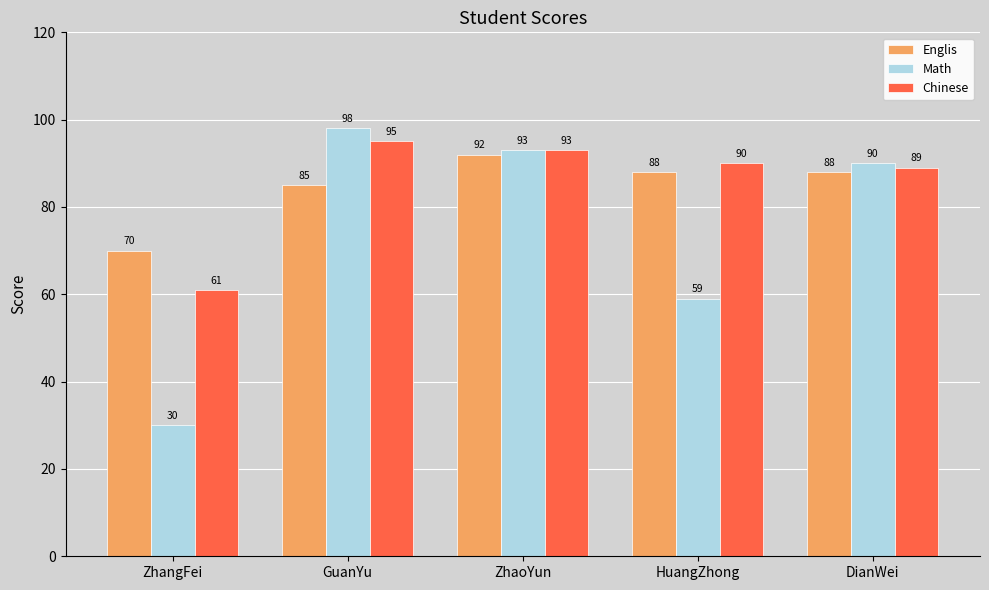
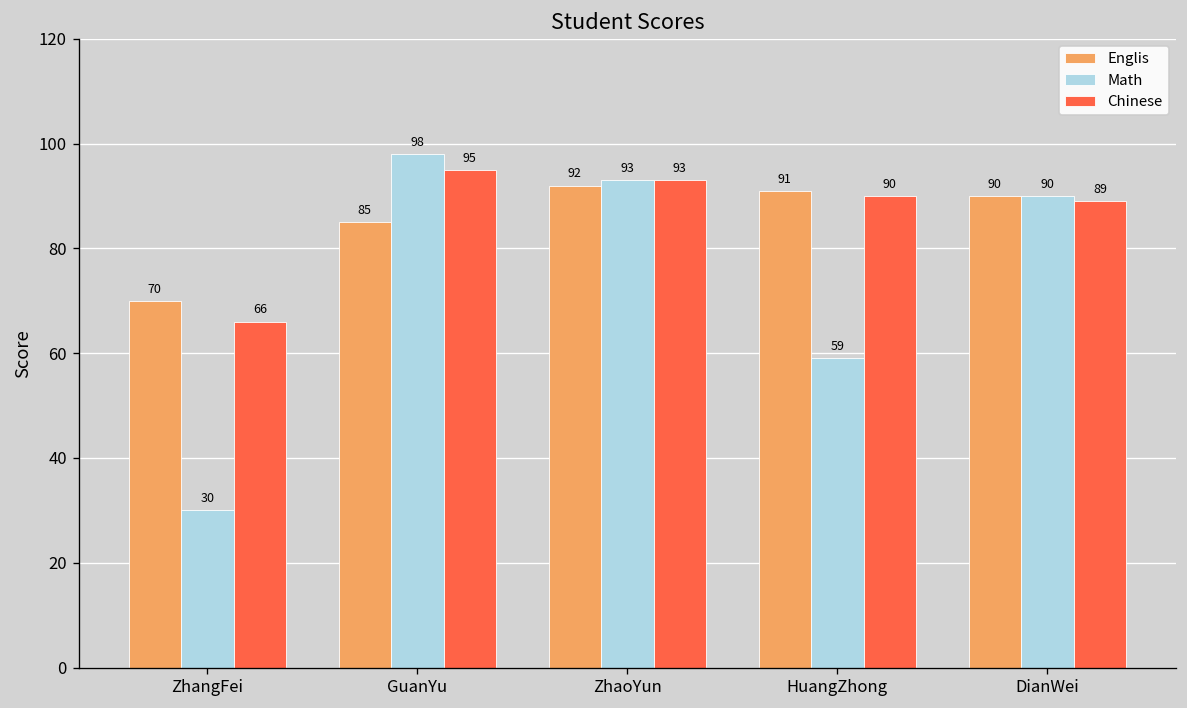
Chinese, ZhangFei: 61 -> 66
Englis, HuangZhong: 88 -> 91
Englis, DianWei: 88 -> 90
